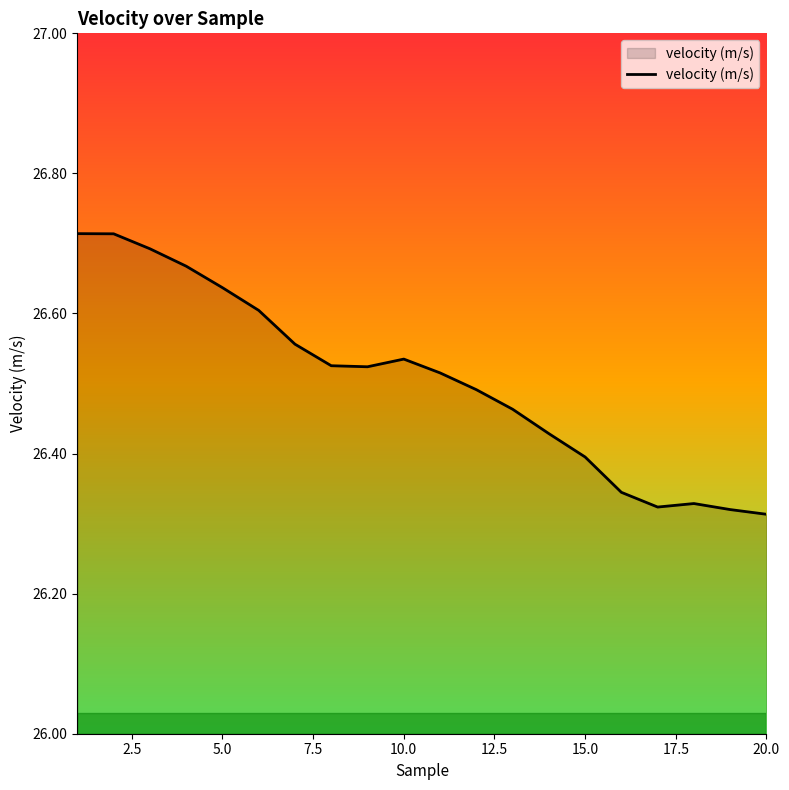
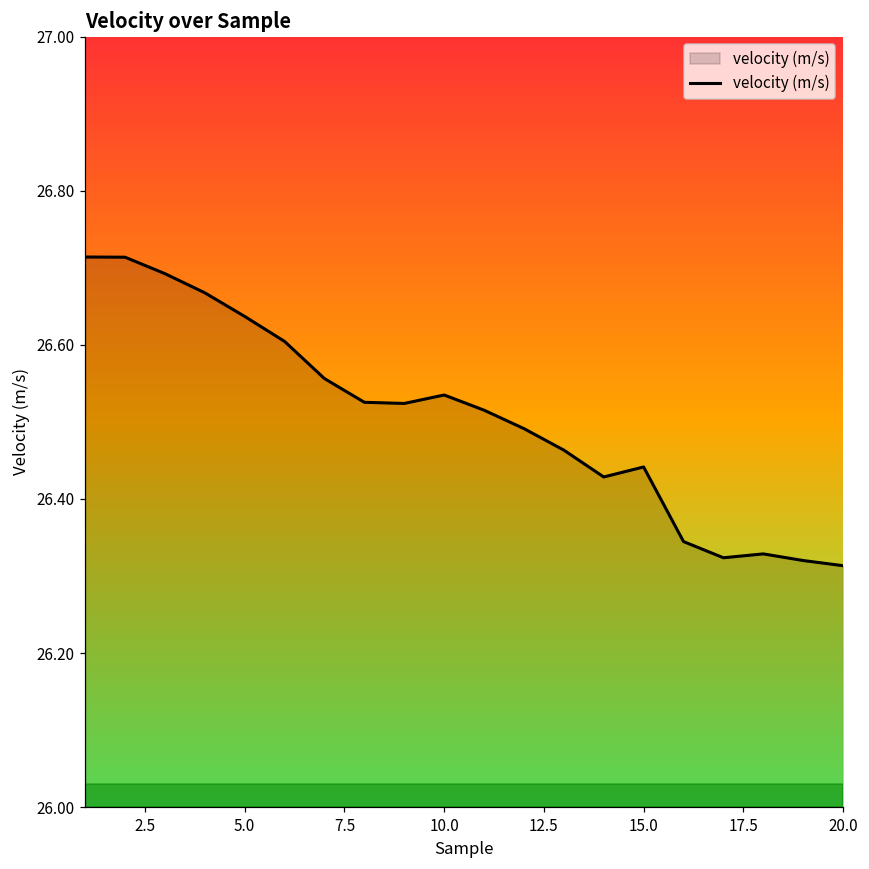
15.0: 26.40 -> 26.44
